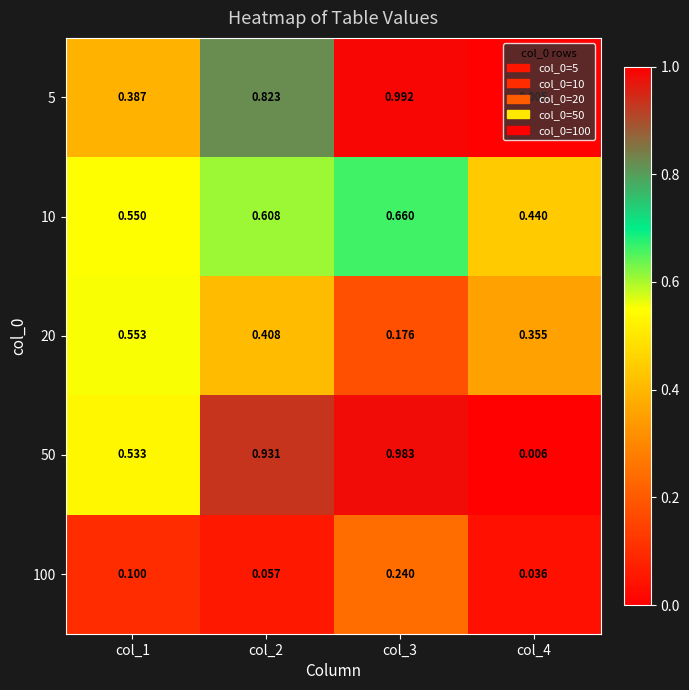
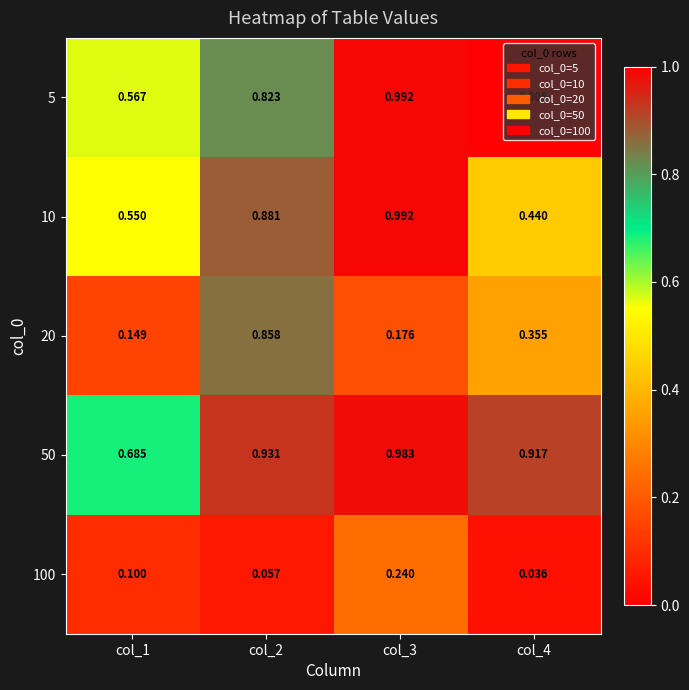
5, col_1: 0.387 -> 0.567
10, col_2: 0.608 -> 0.881
10, col_3: 0.660 -> 0.992
20, col_1: 0.553 -> 0.149
20, col_2: 0.408 -> 0.858
50, col_1: 0.533 -> 0.685
50, col_4: 0.006 -> 0.917
